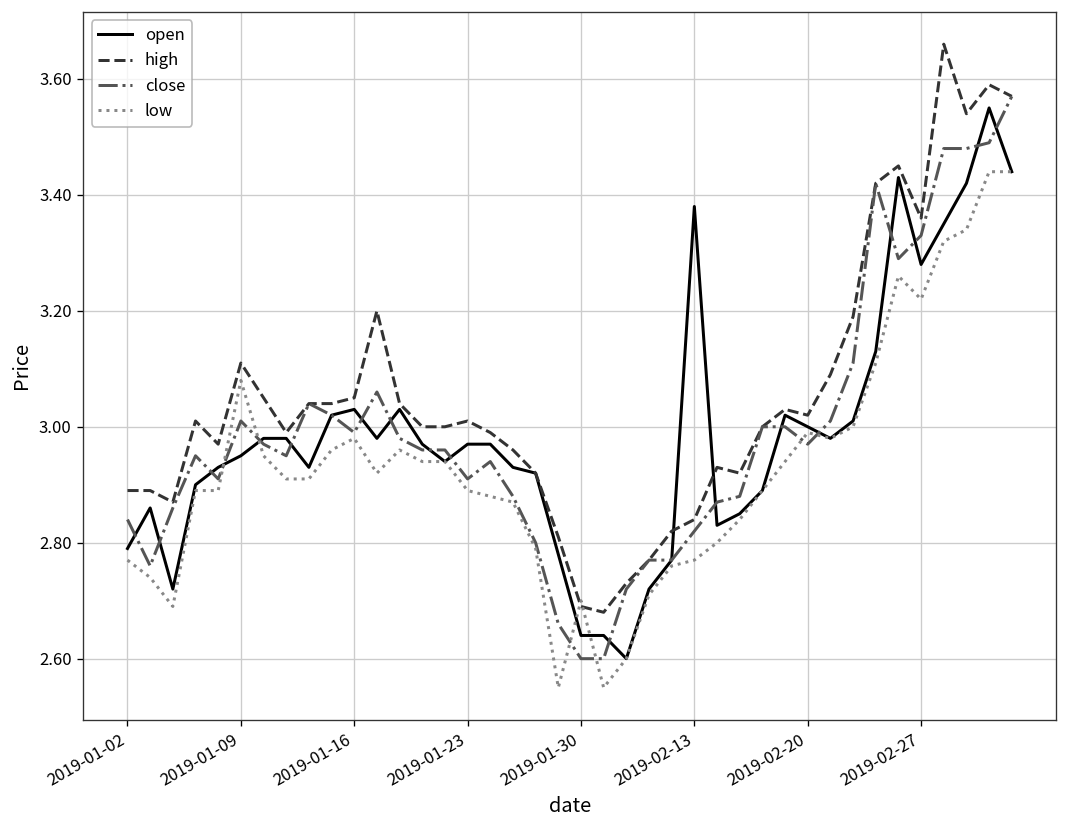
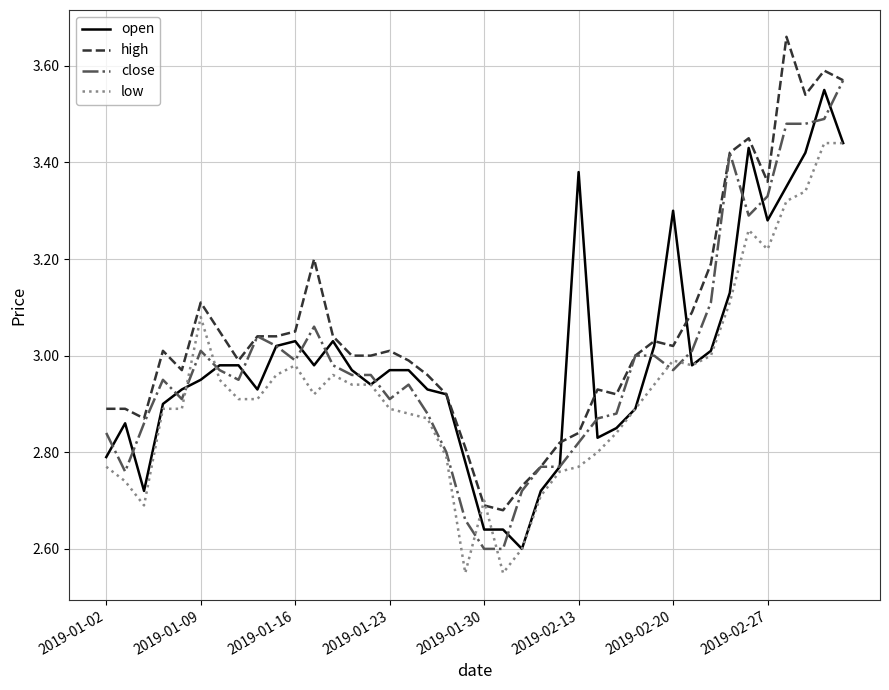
open, 2019-02-20: 3.0 -> 3.3
